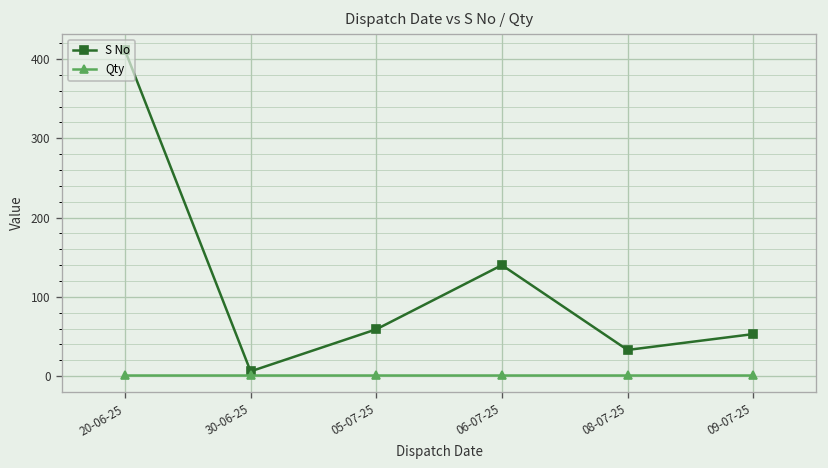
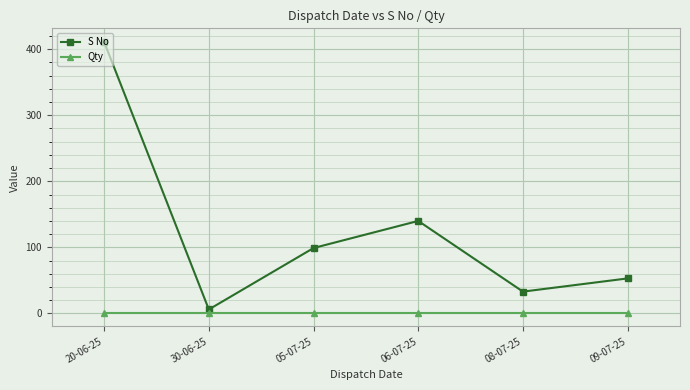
S No, 05-07-25: 60 -> 100
